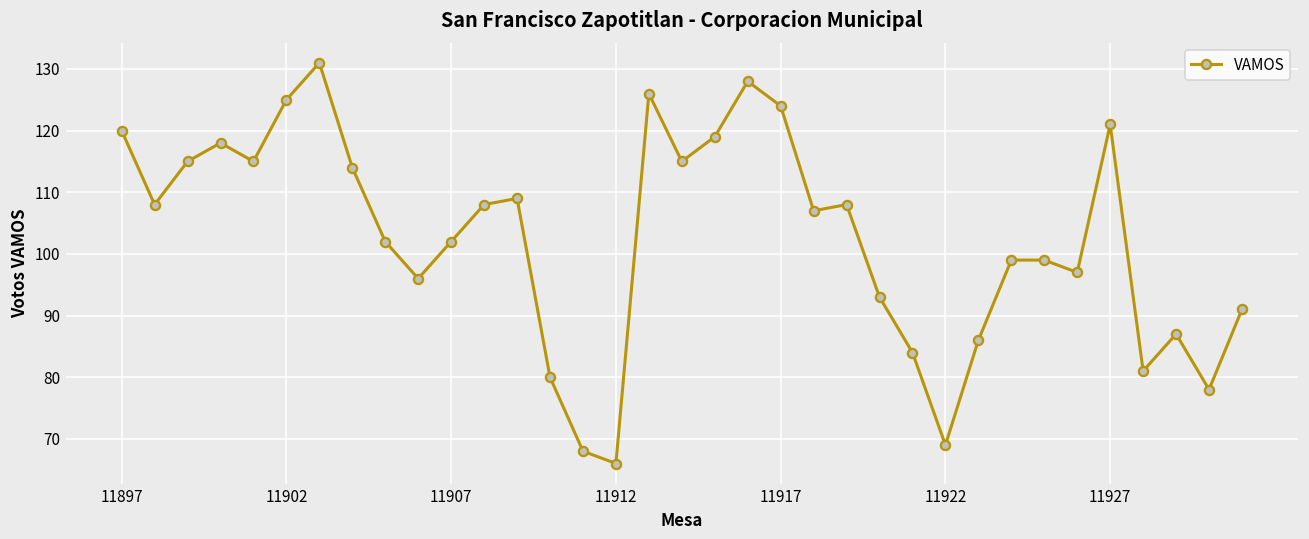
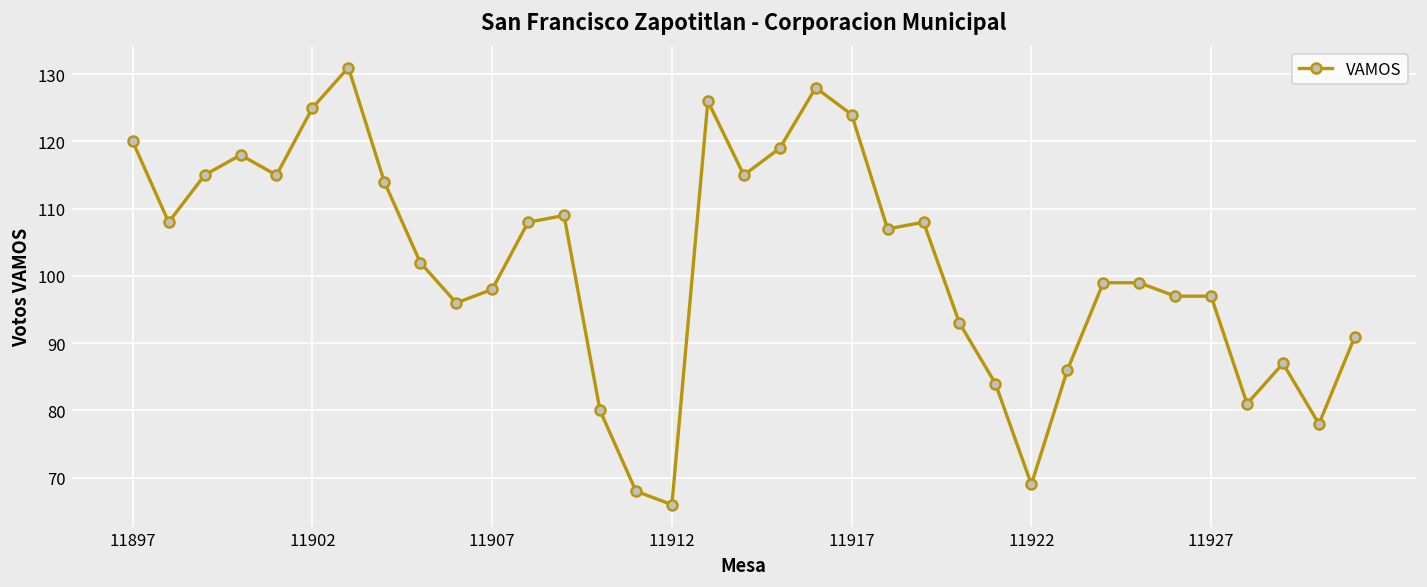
11907: 102 -> 98
11927: 121 -> 97
